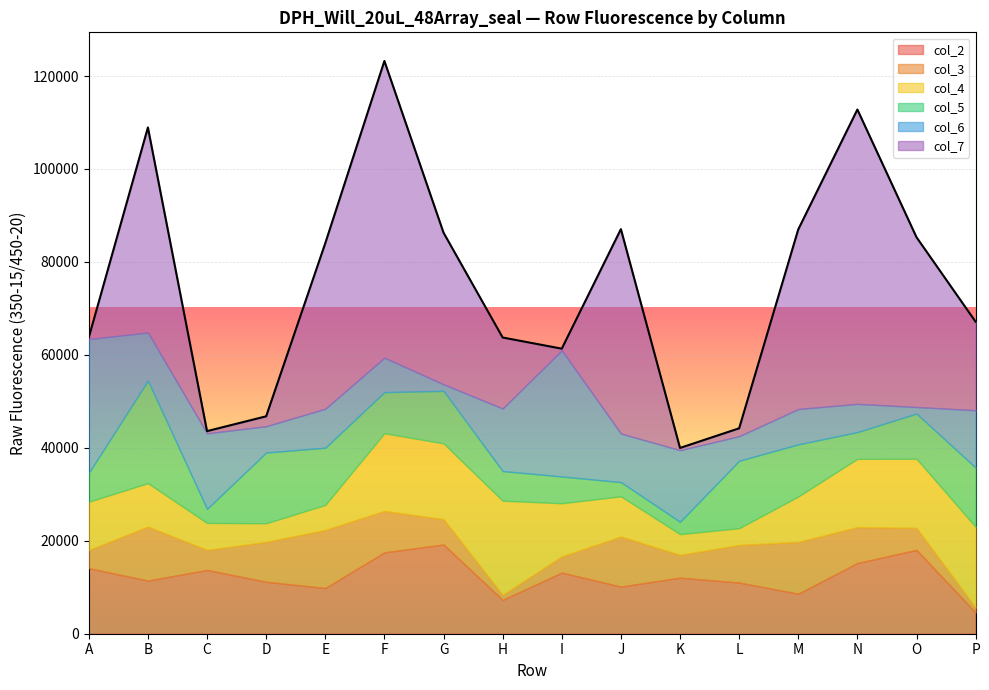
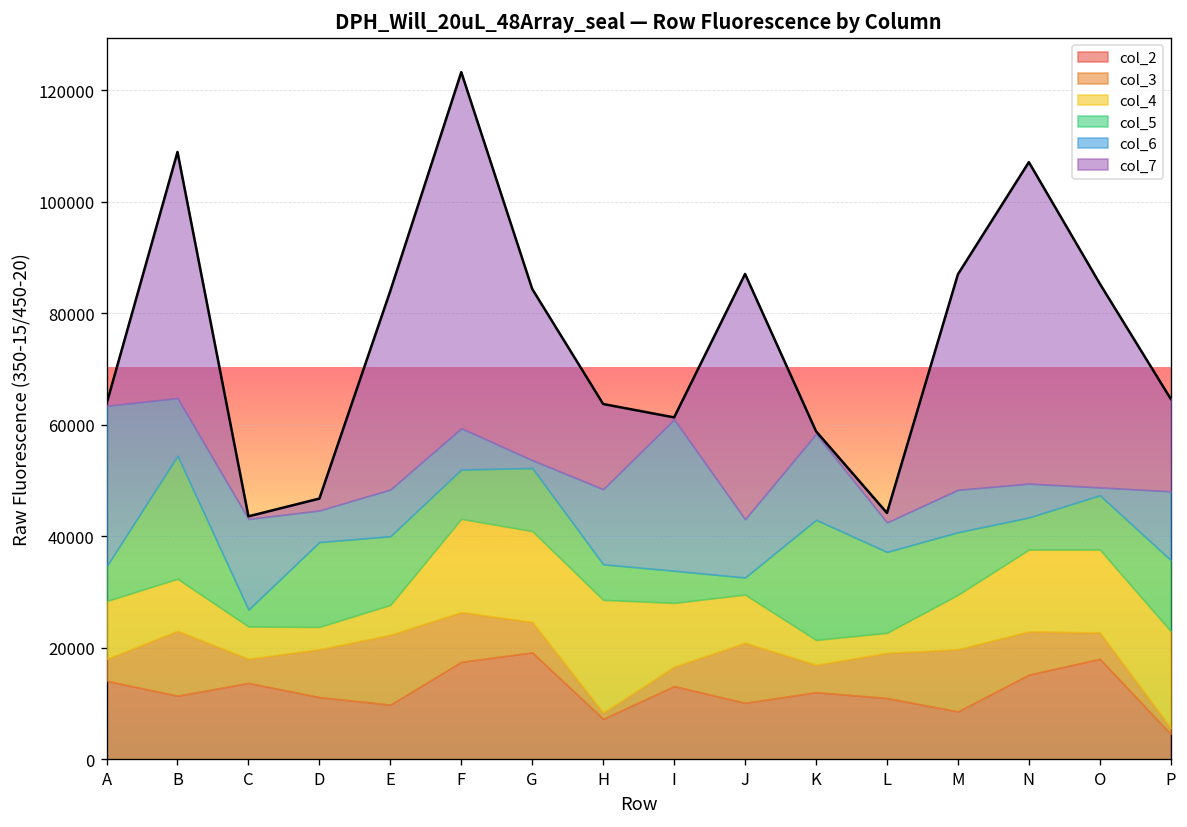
col_7, G: 33000 -> 31000
col_5, K: 3000 -> 22000
col_7, N: 63000 -> 58000
col_7, P: 19000 -> 17000
